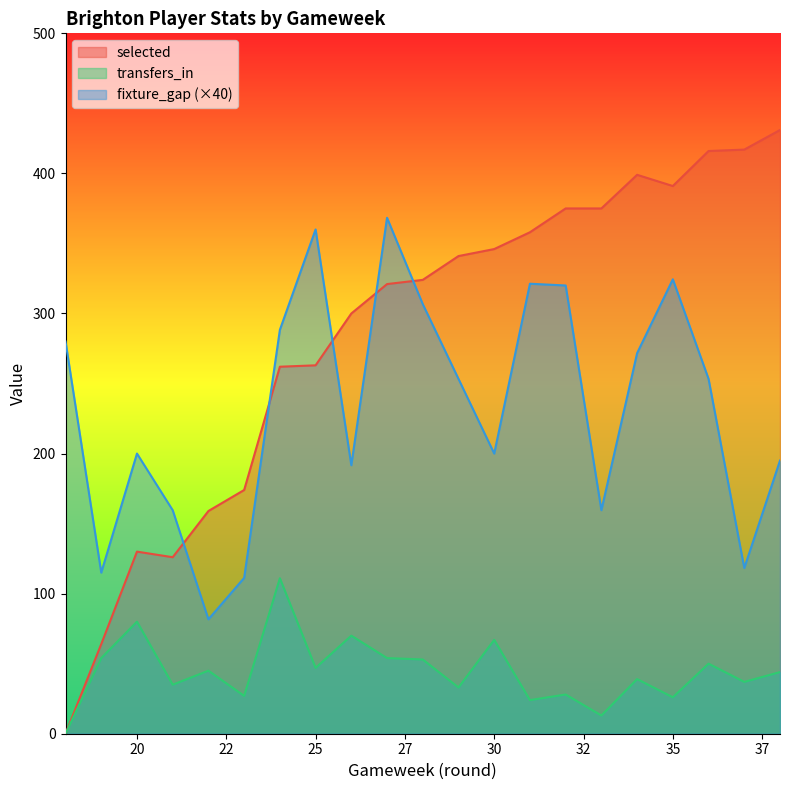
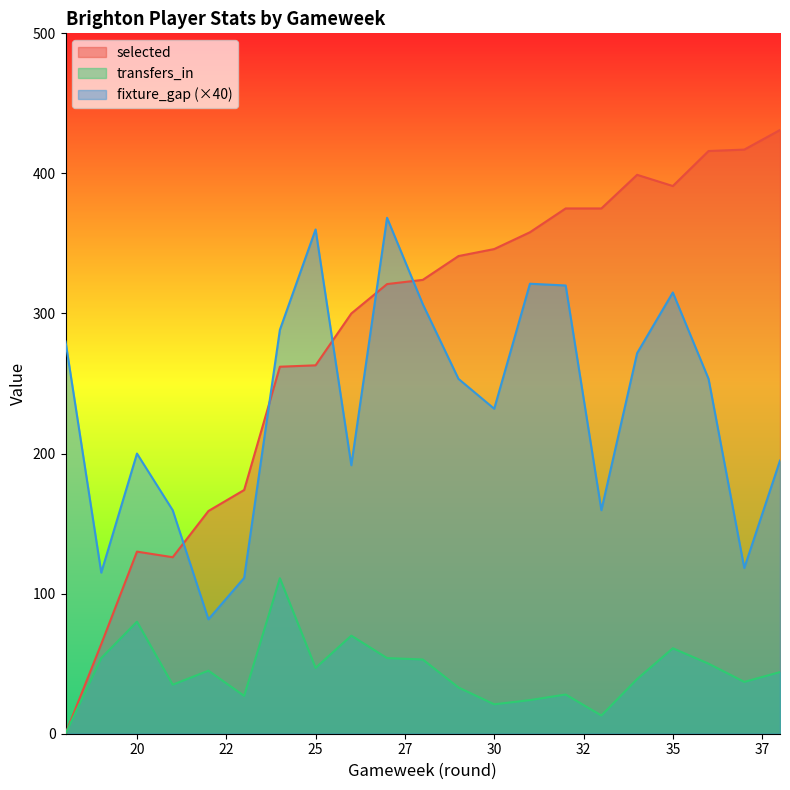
transfers_in, 30: 67 -> 21
fixture_gap (×40), 30: 200 -> 232
transfers_in, 35: 26 -> 61
fixture_gap (×40), 35: 324 -> 315
